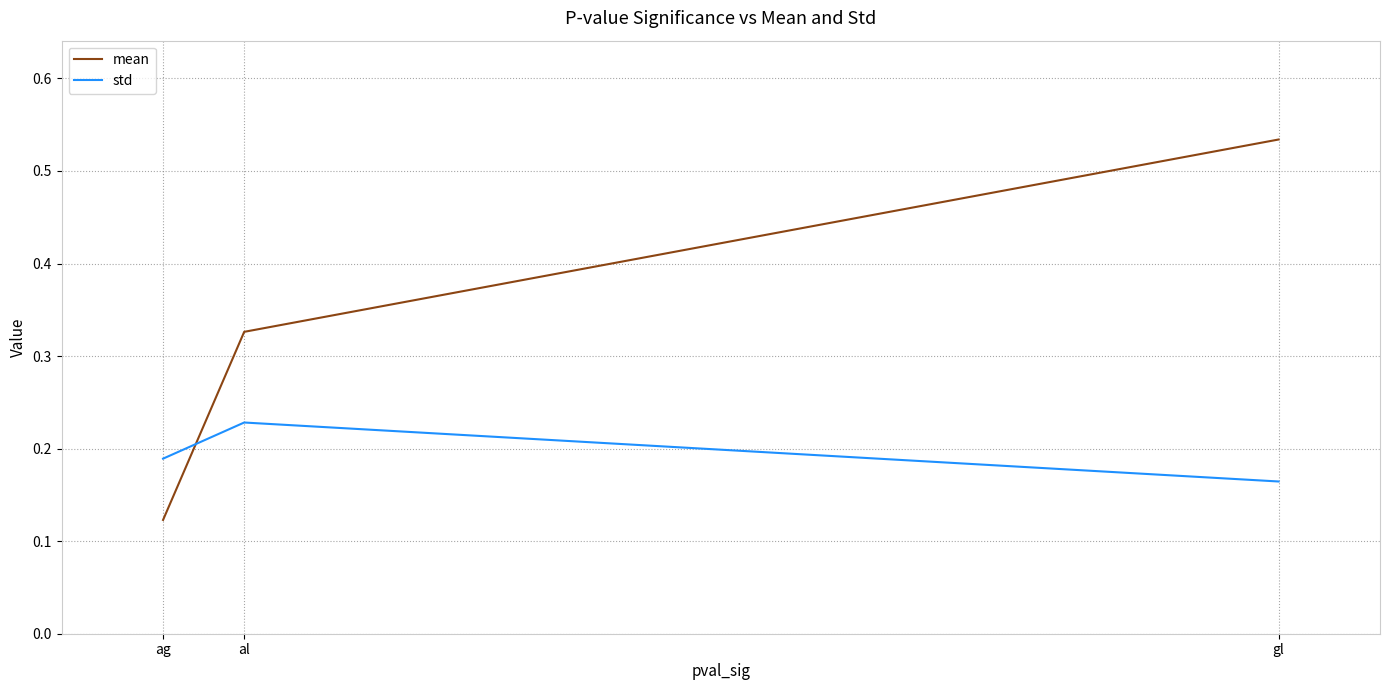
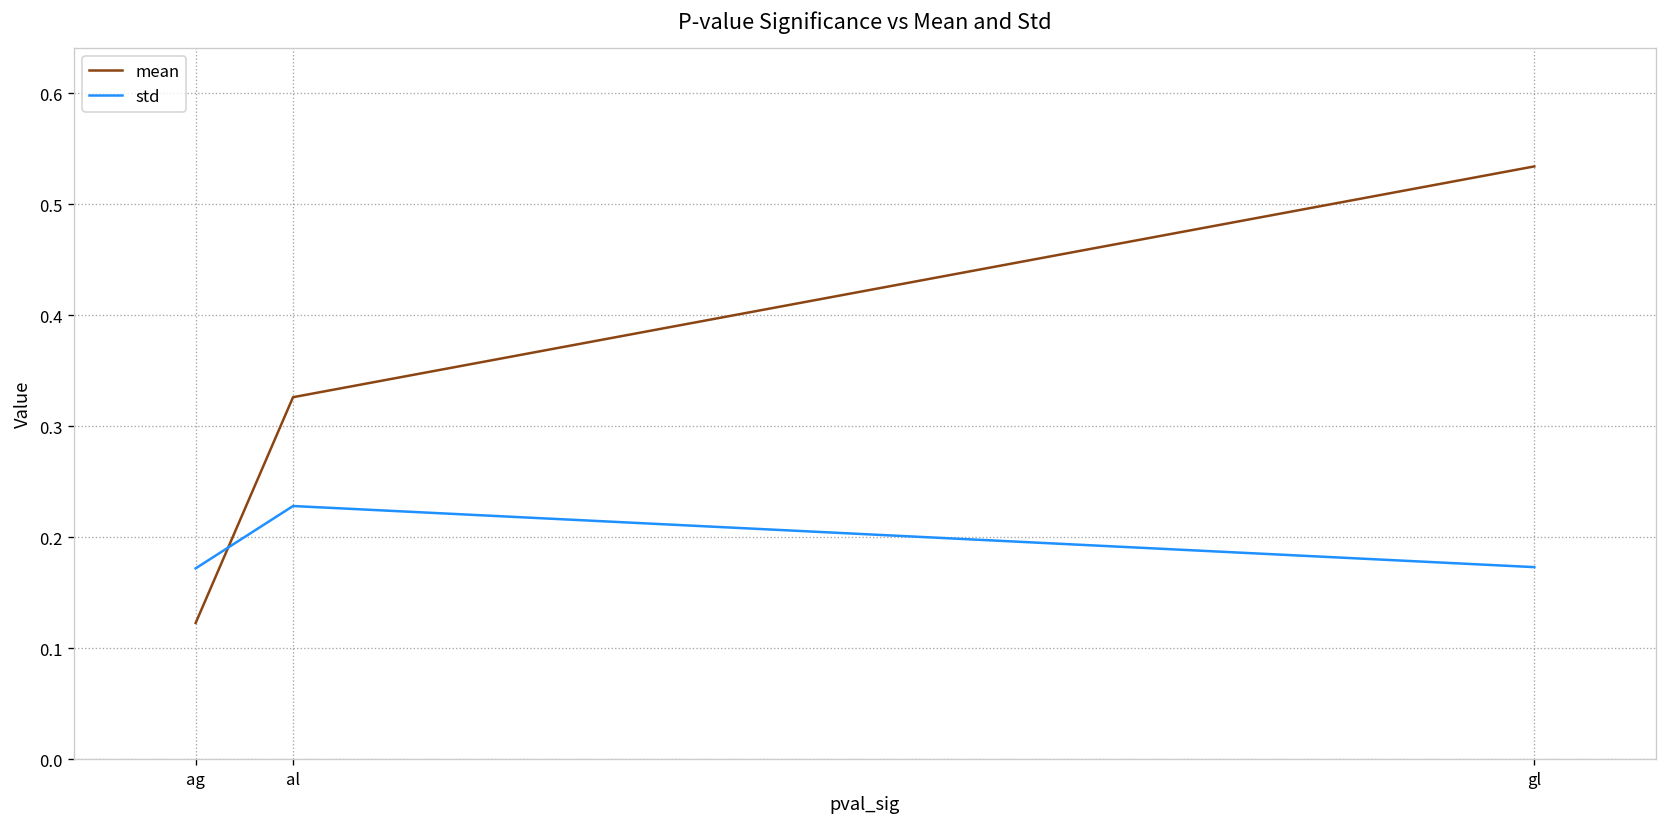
std, ag: 0.19 -> 0.17
std, gl: 0.16 -> 0.17
